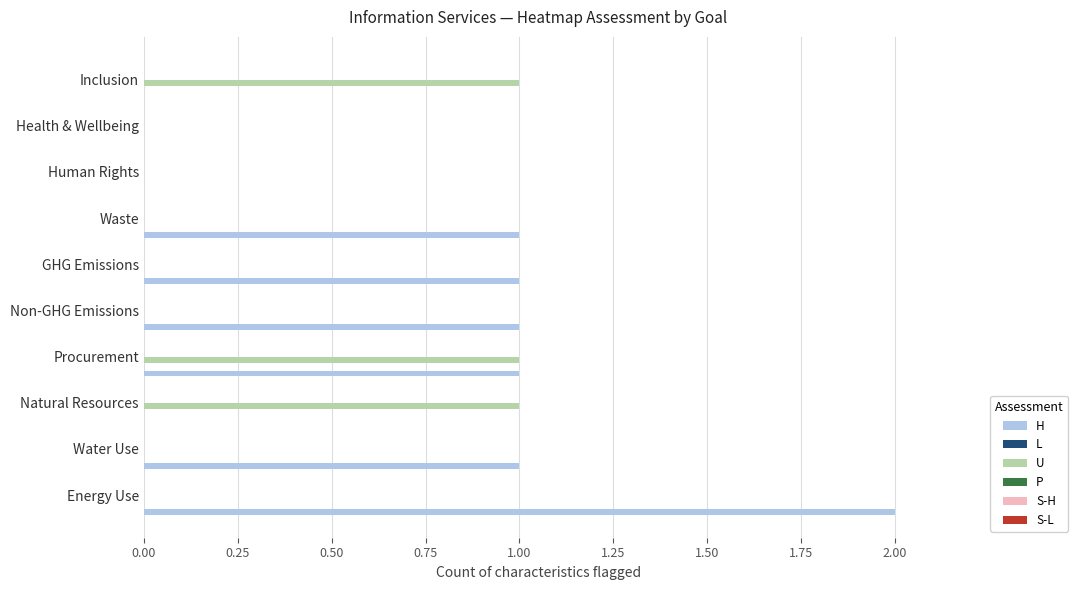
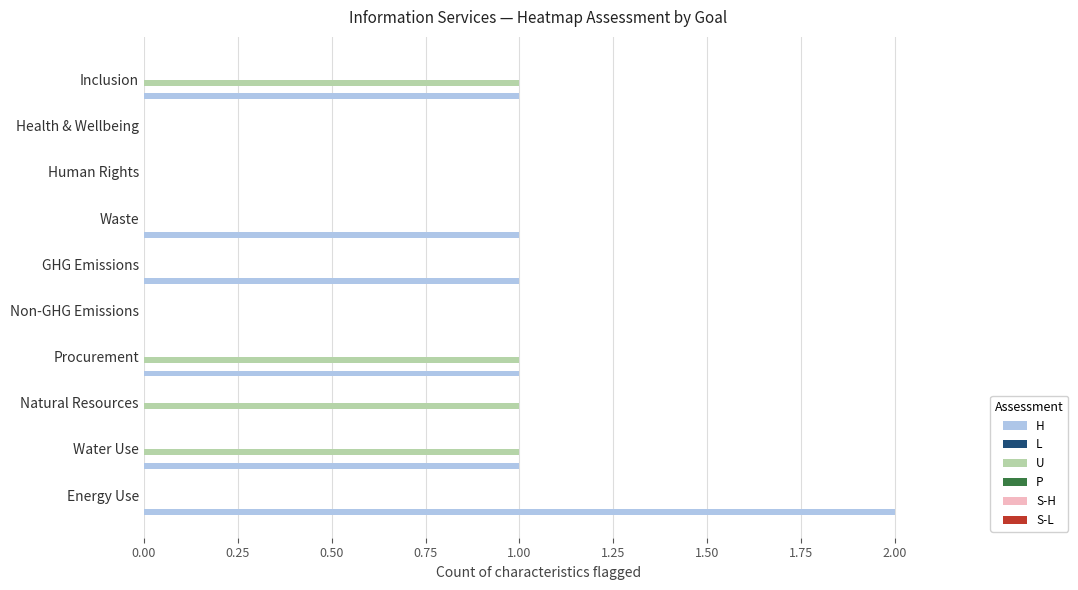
H, Inclusion: 0 -> 1
H, Non-GHG Emissions: 1 -> 0
U, Water Use: 0 -> 1
